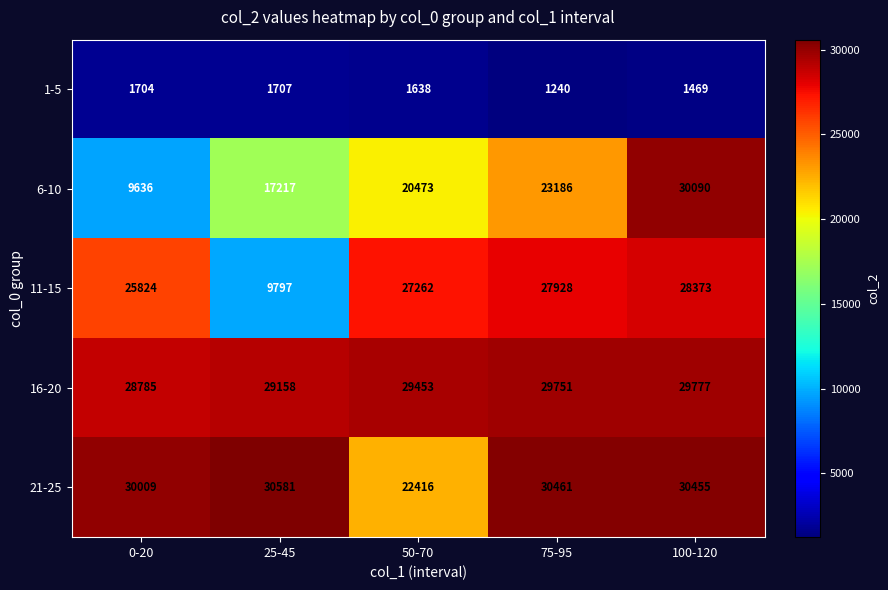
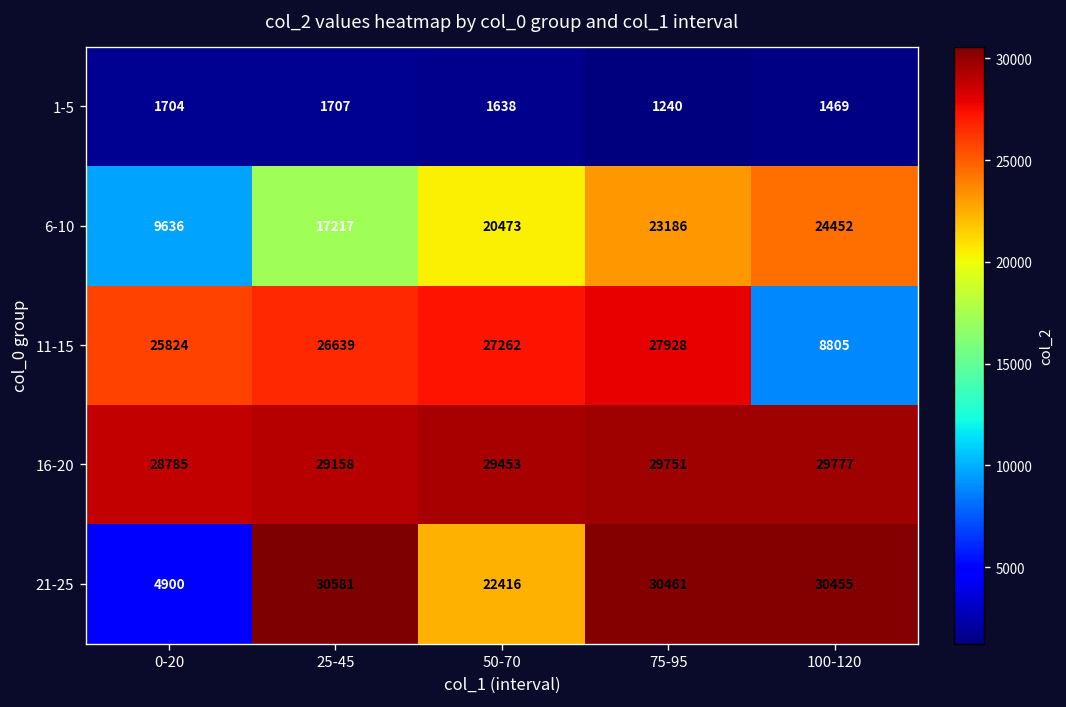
6-10, 100-120: 30090 -> 24452
11-15, 25-45: 9797 -> 26639
11-15, 100-120: 28373 -> 8805
21-25, 0-20: 30009 -> 4900
